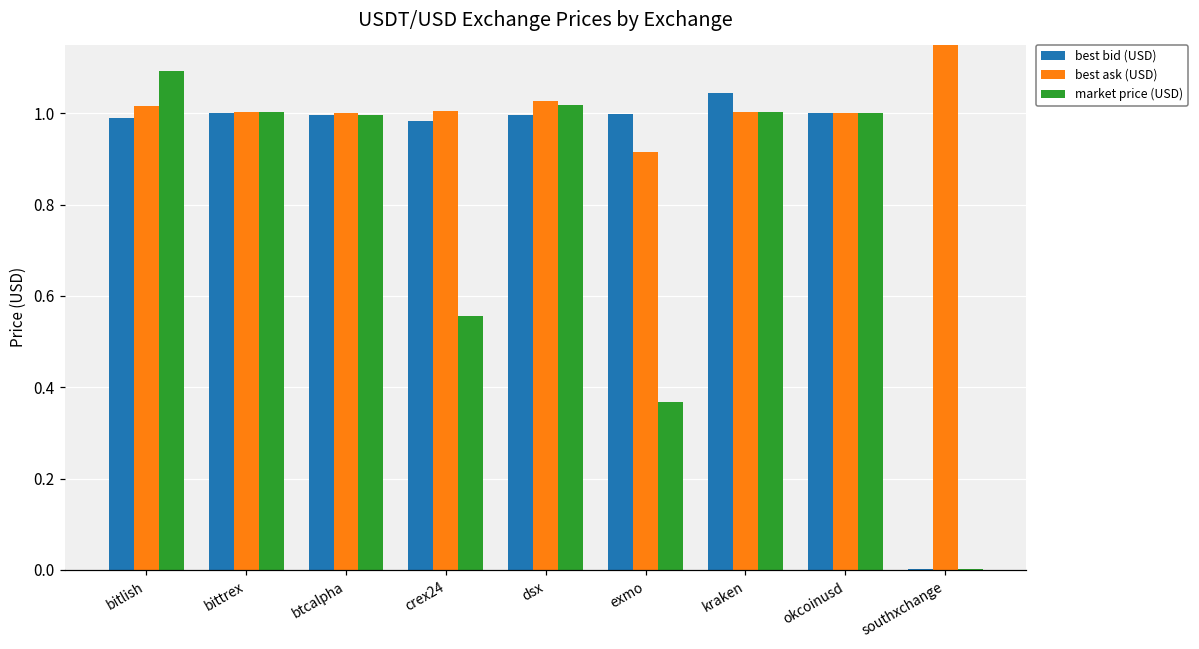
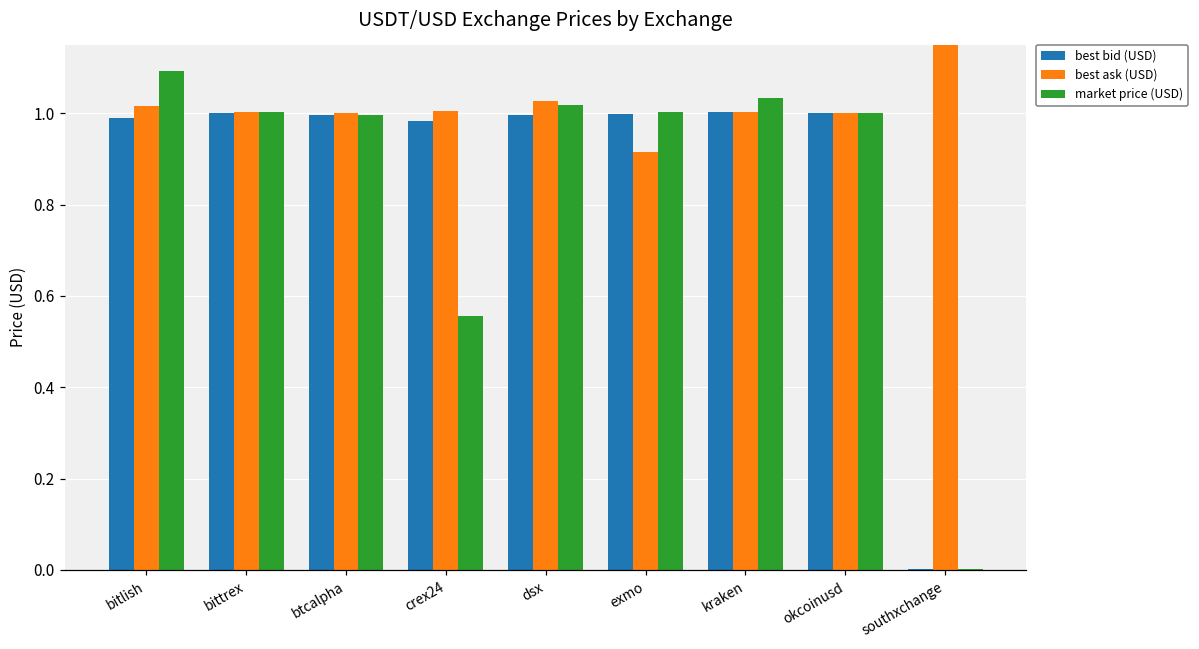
market price (USD), exmo: 0.37 -> 1.00
best bid (USD), kraken: 1.04 -> 1.00
market price (USD), kraken: 1.00 -> 1.03
